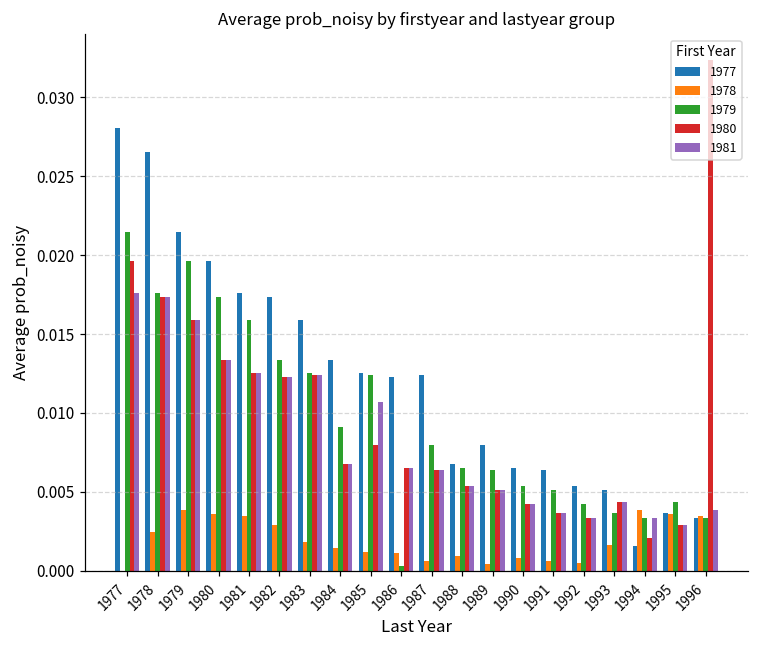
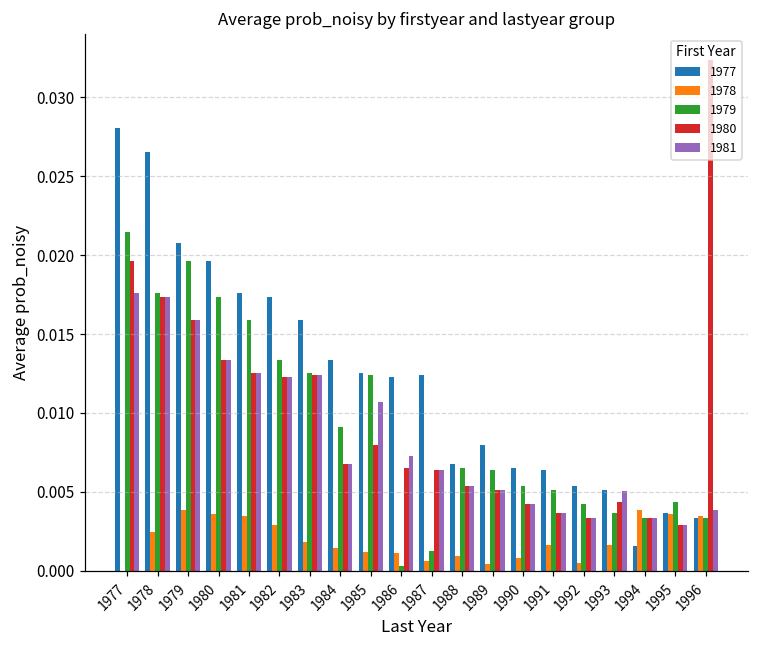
1977, 1979: 0.0215 -> 0.0207
1981, 1986: 0.0065 -> 0.0073
1979, 1987: 0.0079 -> 0.0013
1978, 1991: 0.0006 -> 0.0016
1981, 1993: 0.0044 -> 0.0051
1980, 1994: 0.0021 -> 0.0033
